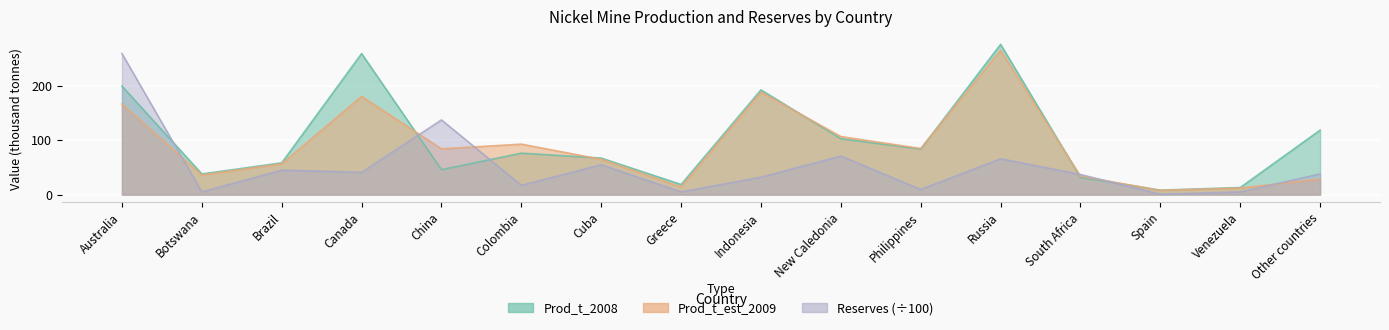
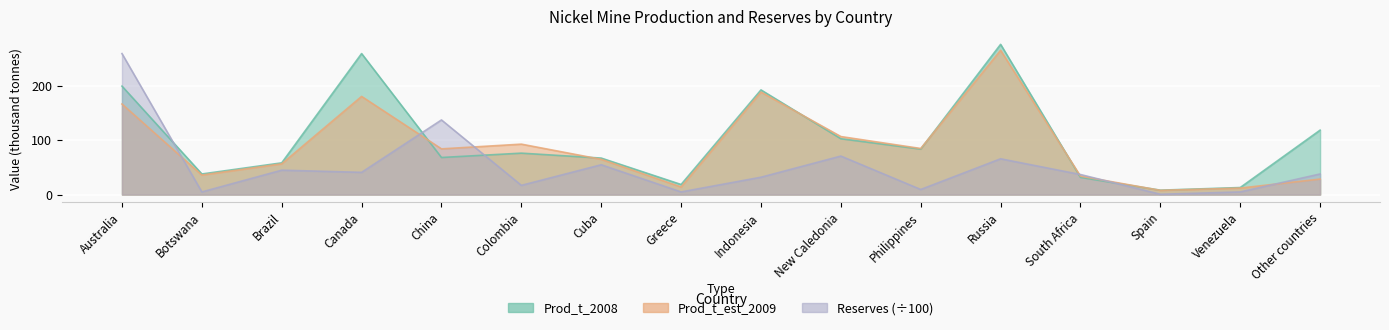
Prod_t_2008, China: 50 -> 70
